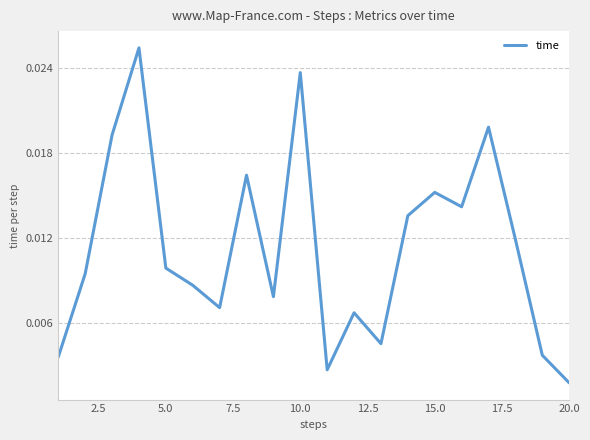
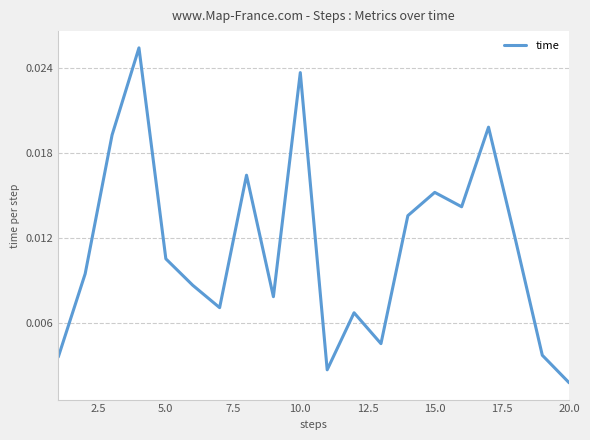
5.0: 0.0099 -> 0.0105
